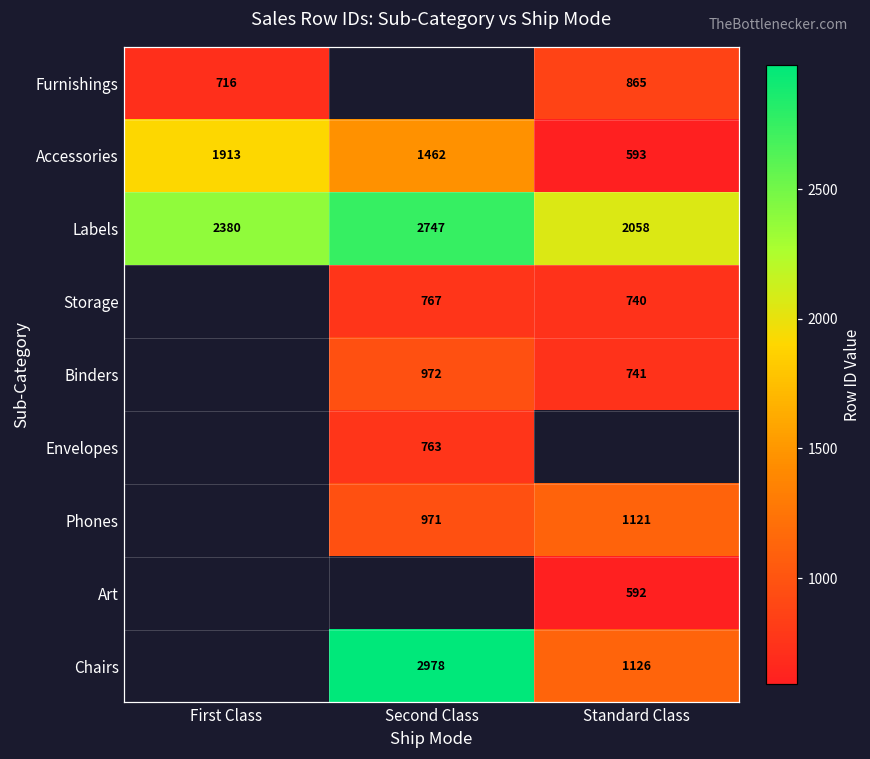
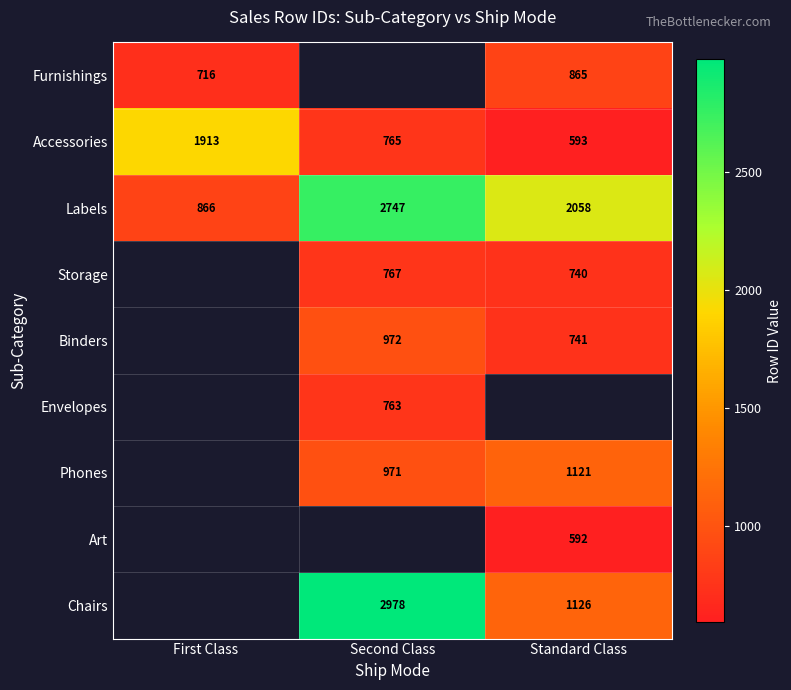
Accessories, Second Class: 1462 -> 765
Labels, First Class: 2380 -> 866
